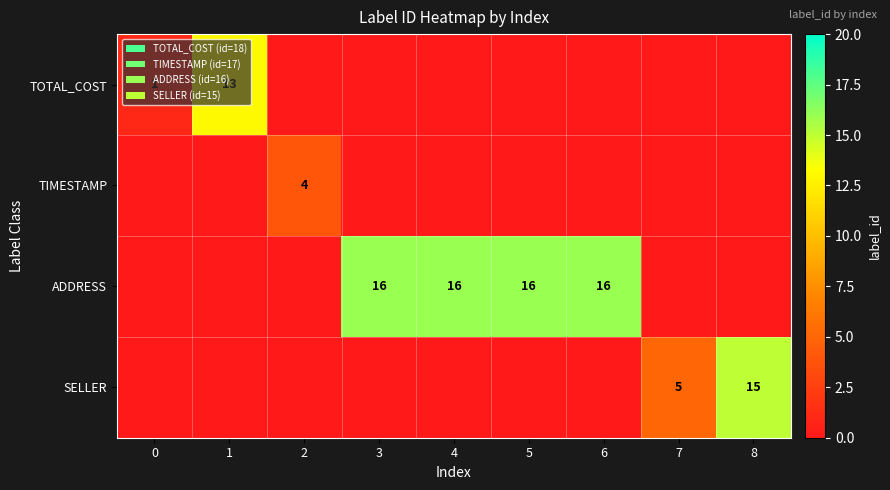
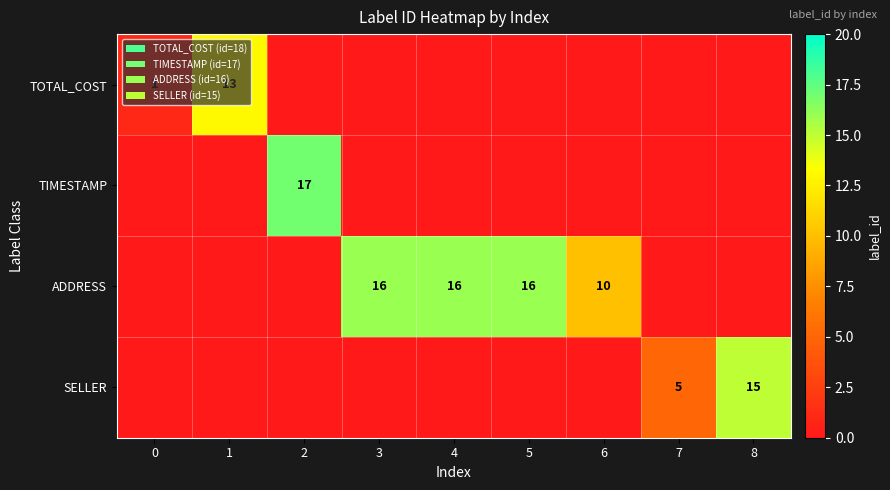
TIMESTAMP, 2: 4 -> 17
ADDRESS, 6: 16 -> 10
